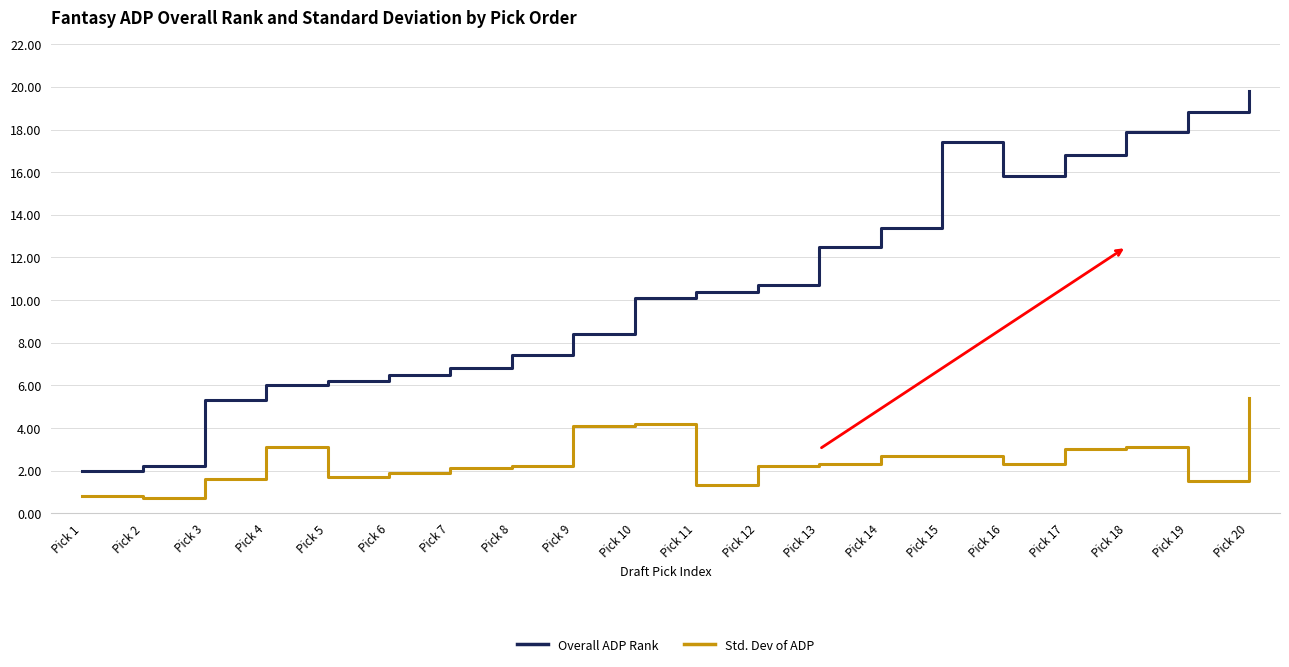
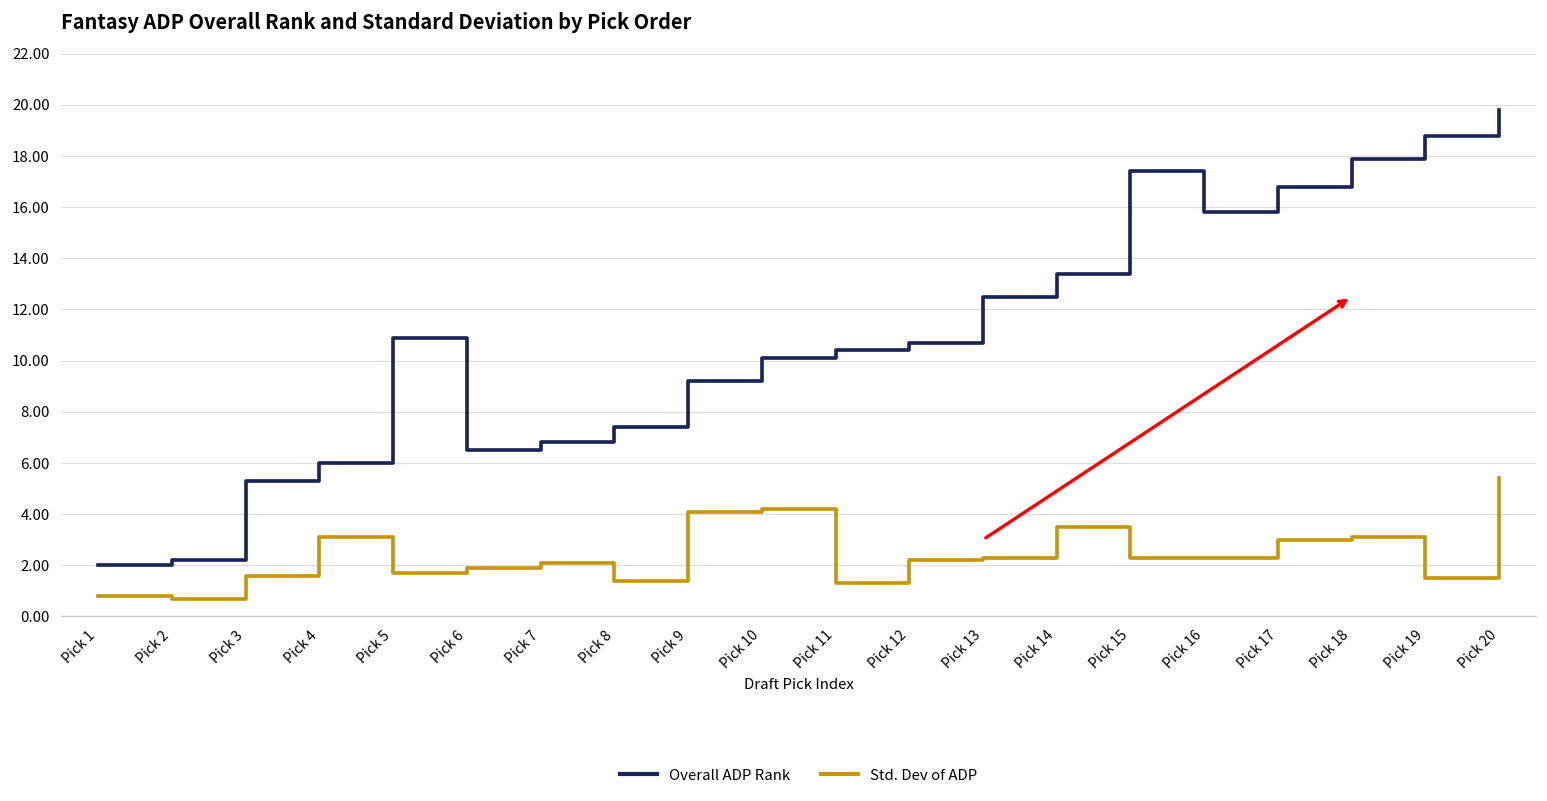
Overall ADP Rank, Pick 5: 6.2 -> 10.9
Std. Dev of ADP, Pick 8: 2.2 -> 1.4
Overall ADP Rank, Pick 9: 8.4 -> 9.2
Std. Dev of ADP, Pick 14: 2.7 -> 3.5
Std. Dev of ADP, Pick 15: 2.7 -> 2.3
